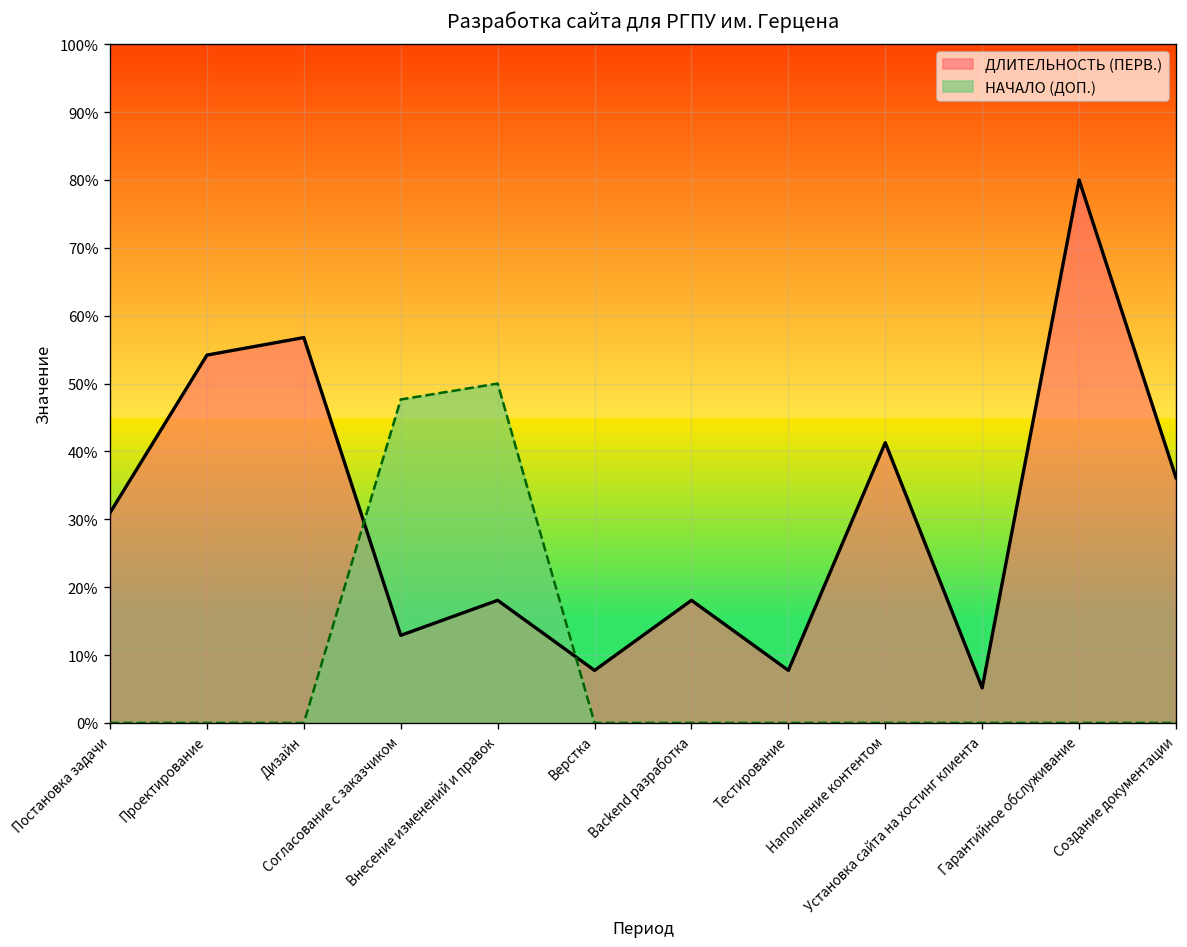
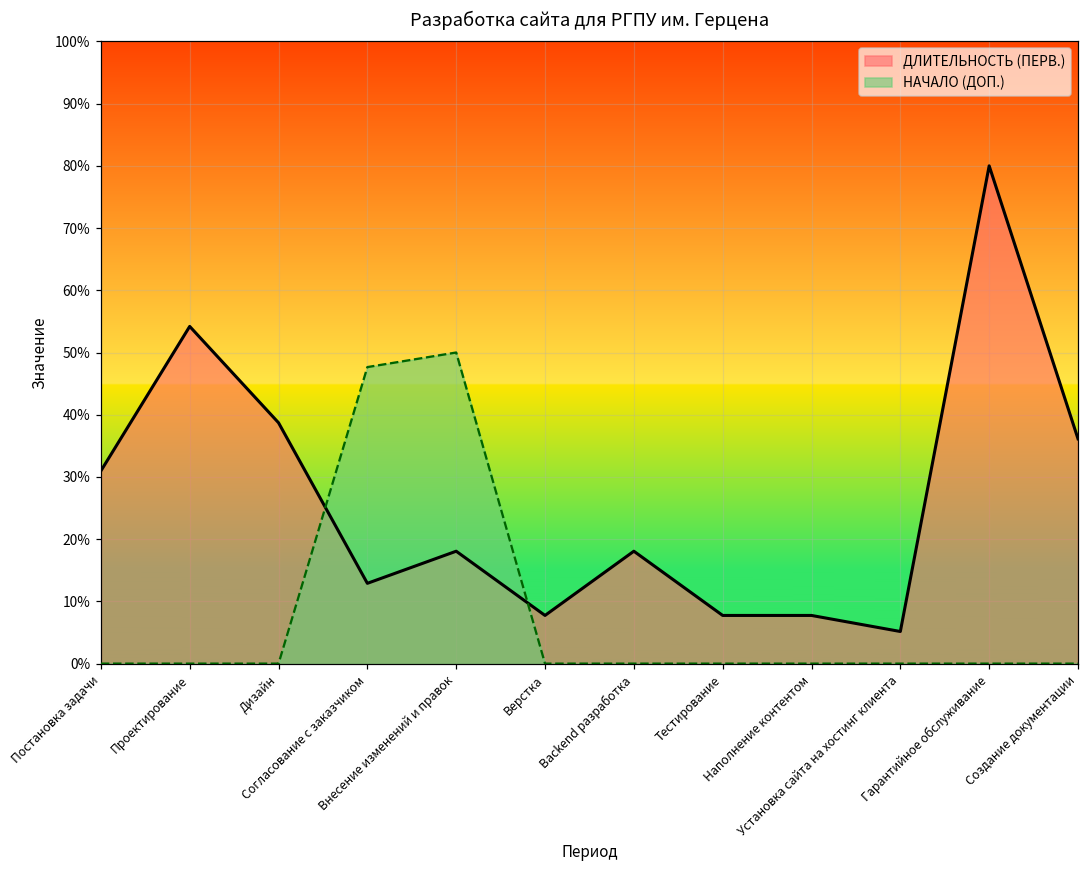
ДЛИТЕЛЬНОСТЬ (ПЕРВ.), Дизайн: 57% -> 39%
ДЛИТЕЛЬНОСТЬ (ПЕРВ.), Наполнение контентом: 41% -> 8%
